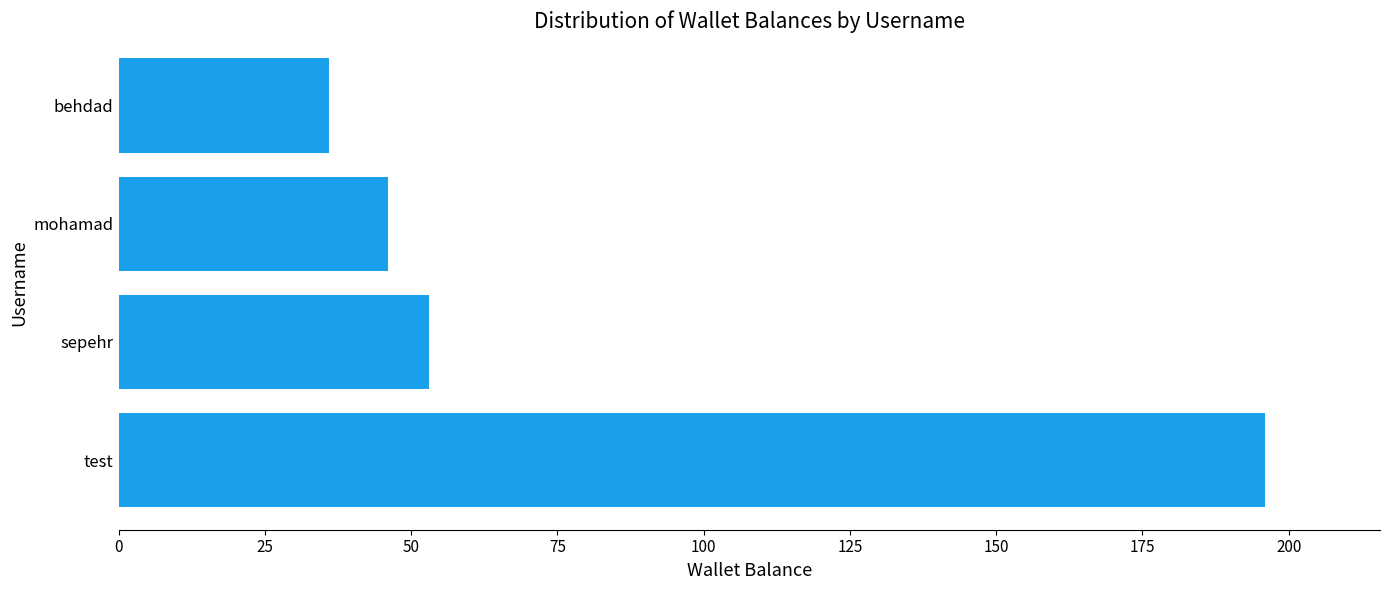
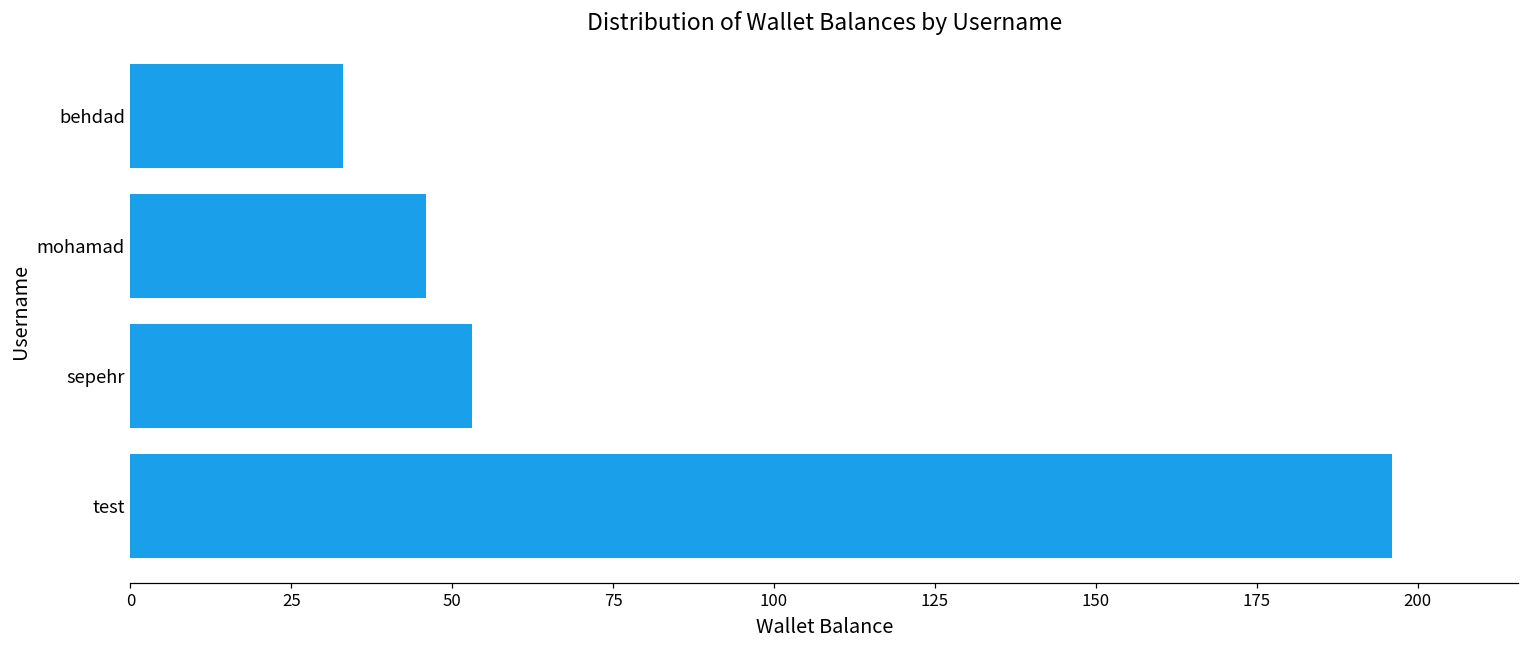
behdad: 36 -> 33
